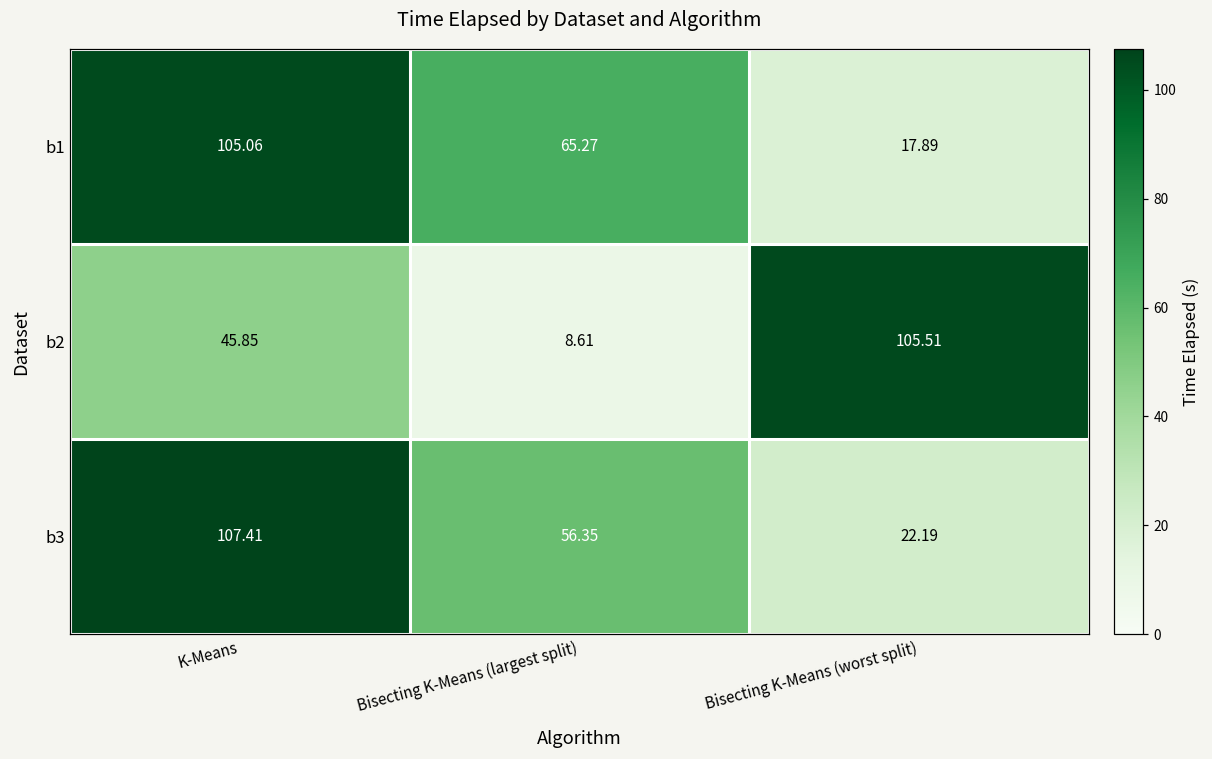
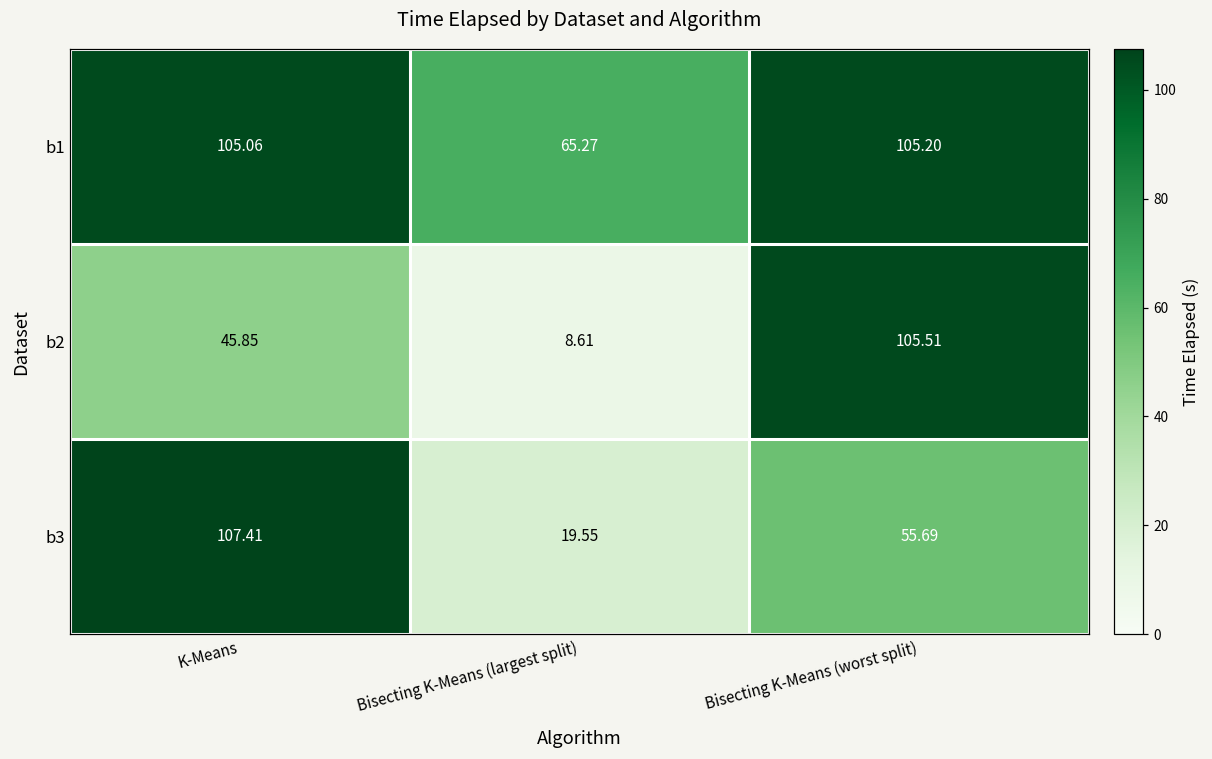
b1, Bisecting K-Means (worst split): 17.89 -> 105.20
b3, Bisecting K-Means (largest split): 56.35 -> 19.55
b3, Bisecting K-Means (worst split): 22.19 -> 55.69
